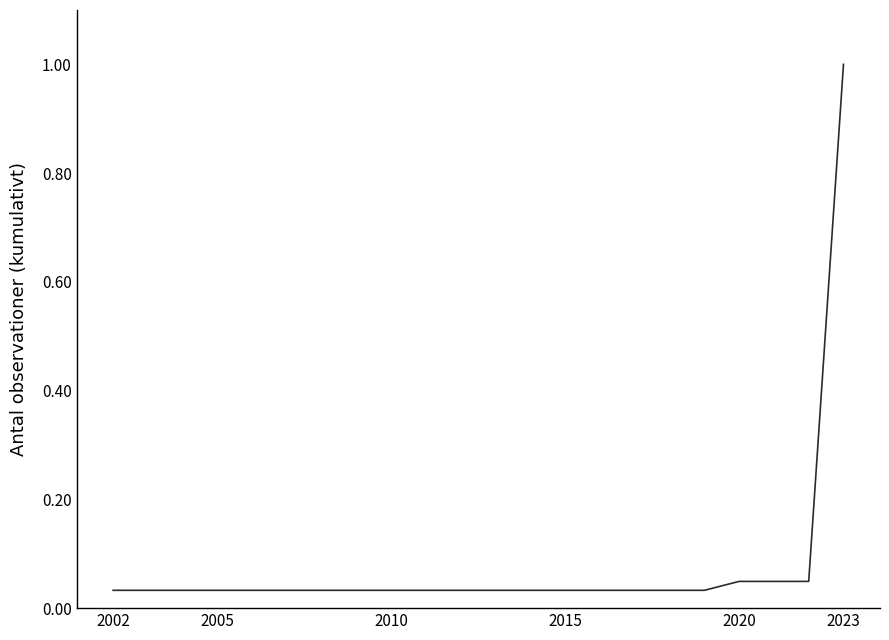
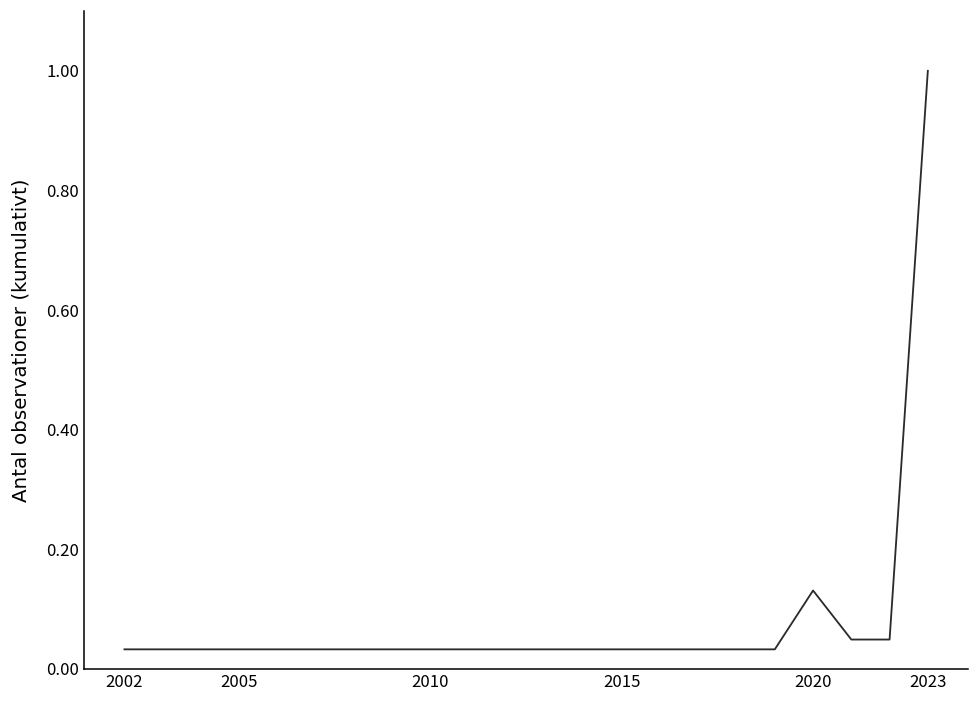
2020: 0.05 -> 0.13
